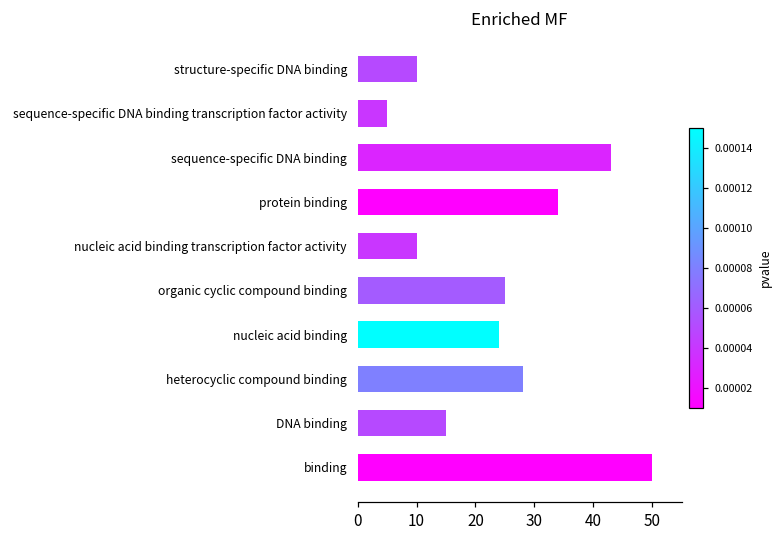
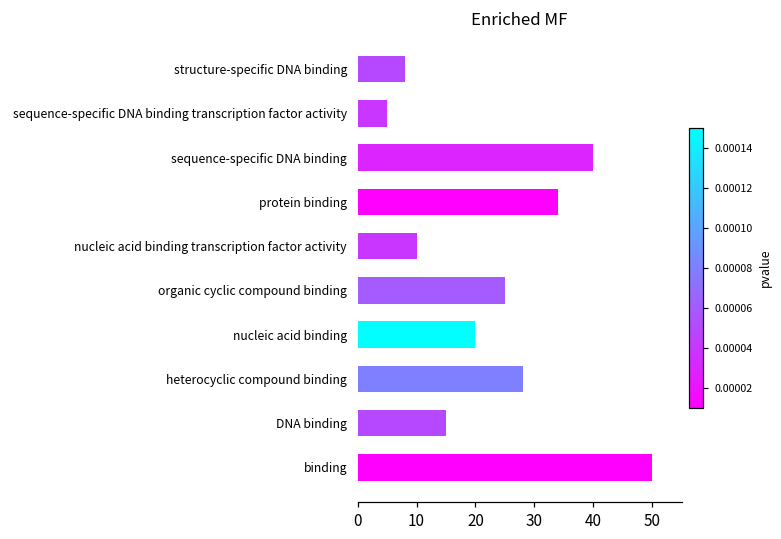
structure-specific DNA binding: 10 -> 8
sequence-specific DNA binding: 43 -> 40
nucleic acid binding: 24 -> 20
